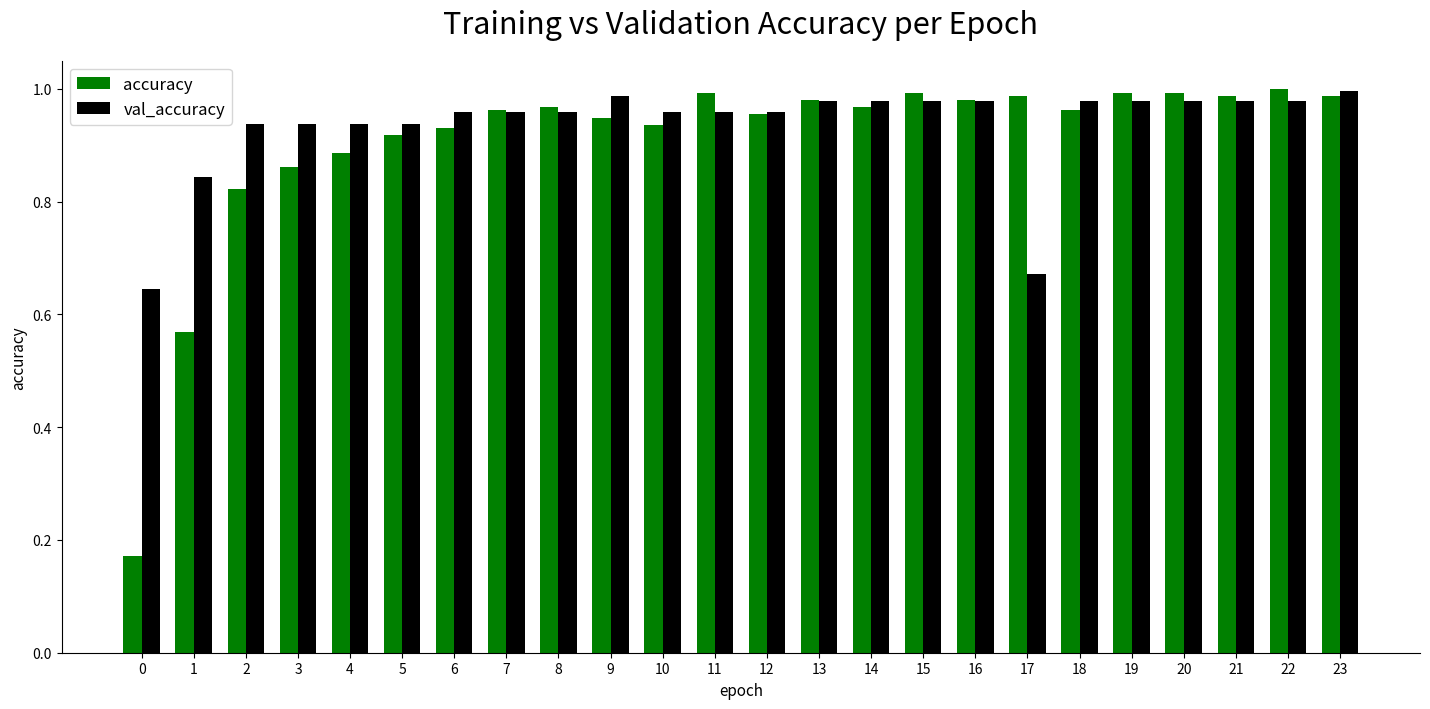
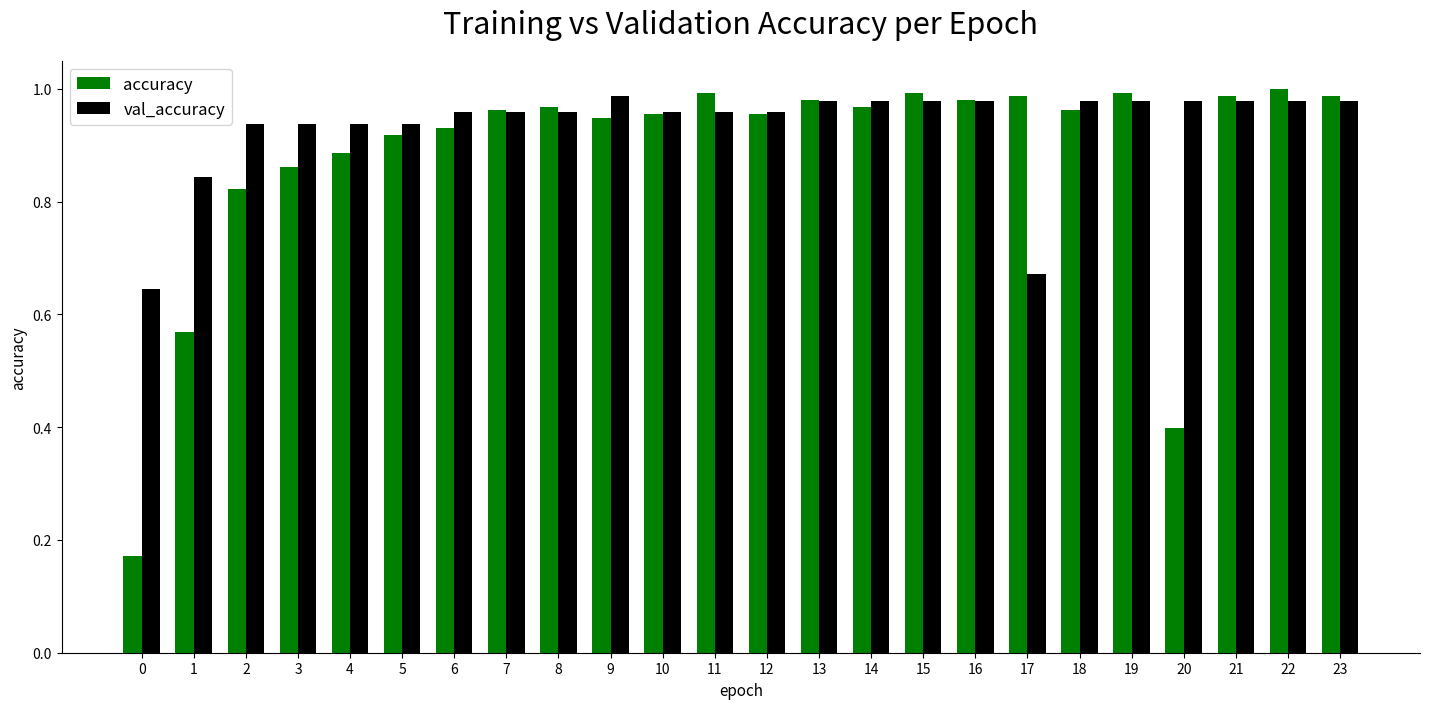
accuracy, 10: 0.94 -> 0.96
accuracy, 20: 0.99 -> 0.40
val_accuracy, 23: 1.00 -> 0.98
